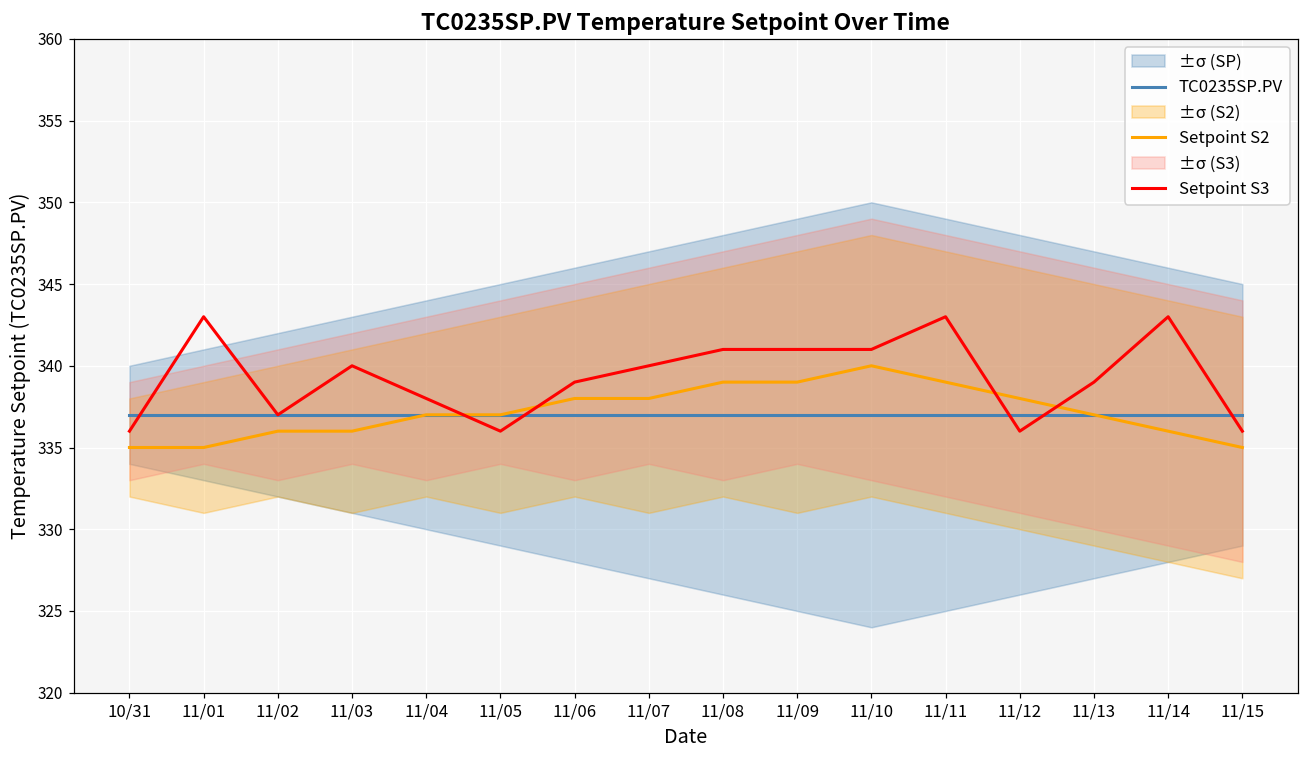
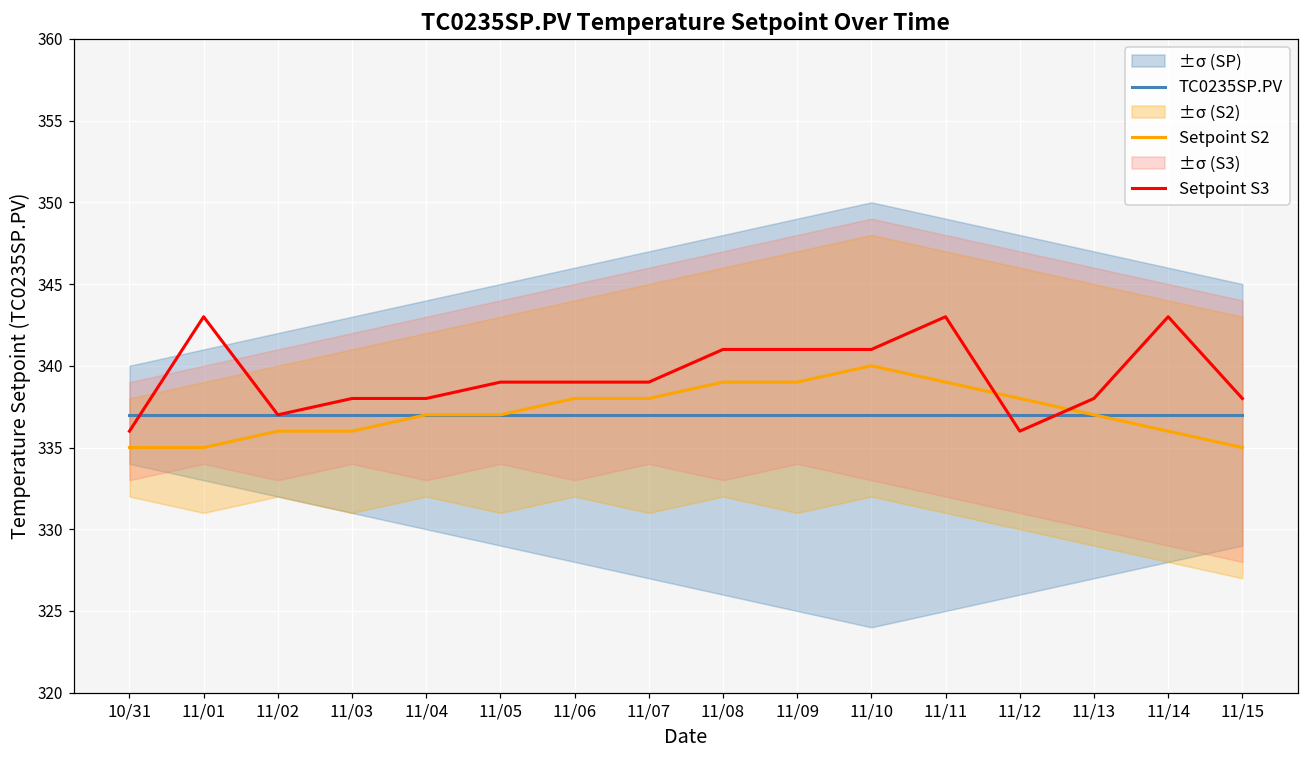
Setpoint S3, 11/03: 340 -> 338
Setpoint S3, 11/05: 336 -> 339
Setpoint S3, 11/07: 340 -> 339
Setpoint S3, 11/13: 339 -> 338
Setpoint S3, 11/15: 336 -> 338
